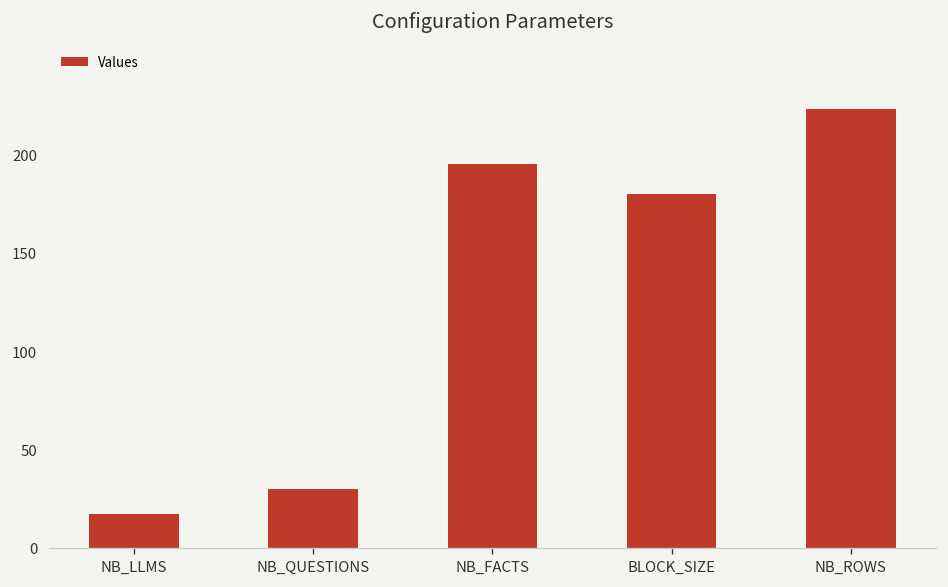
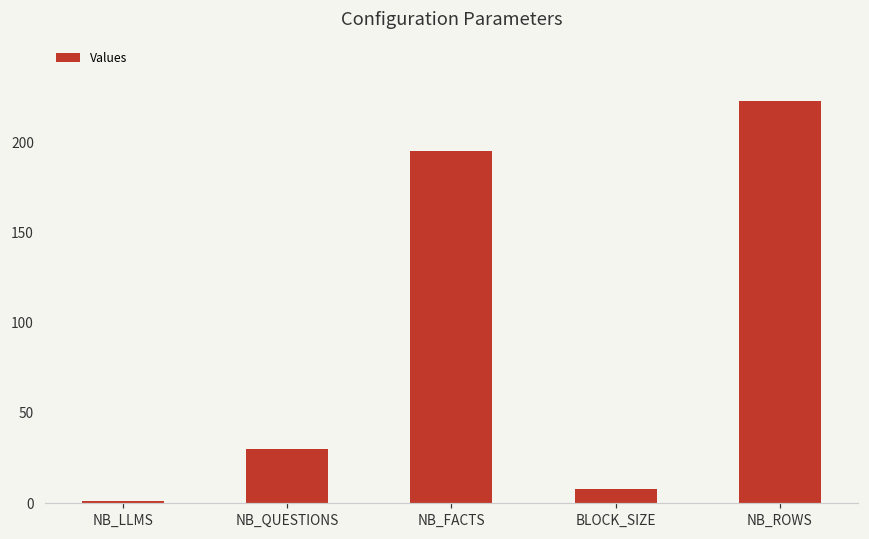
NB_LLMS: 17 -> 1
BLOCK_SIZE: 180 -> 8
